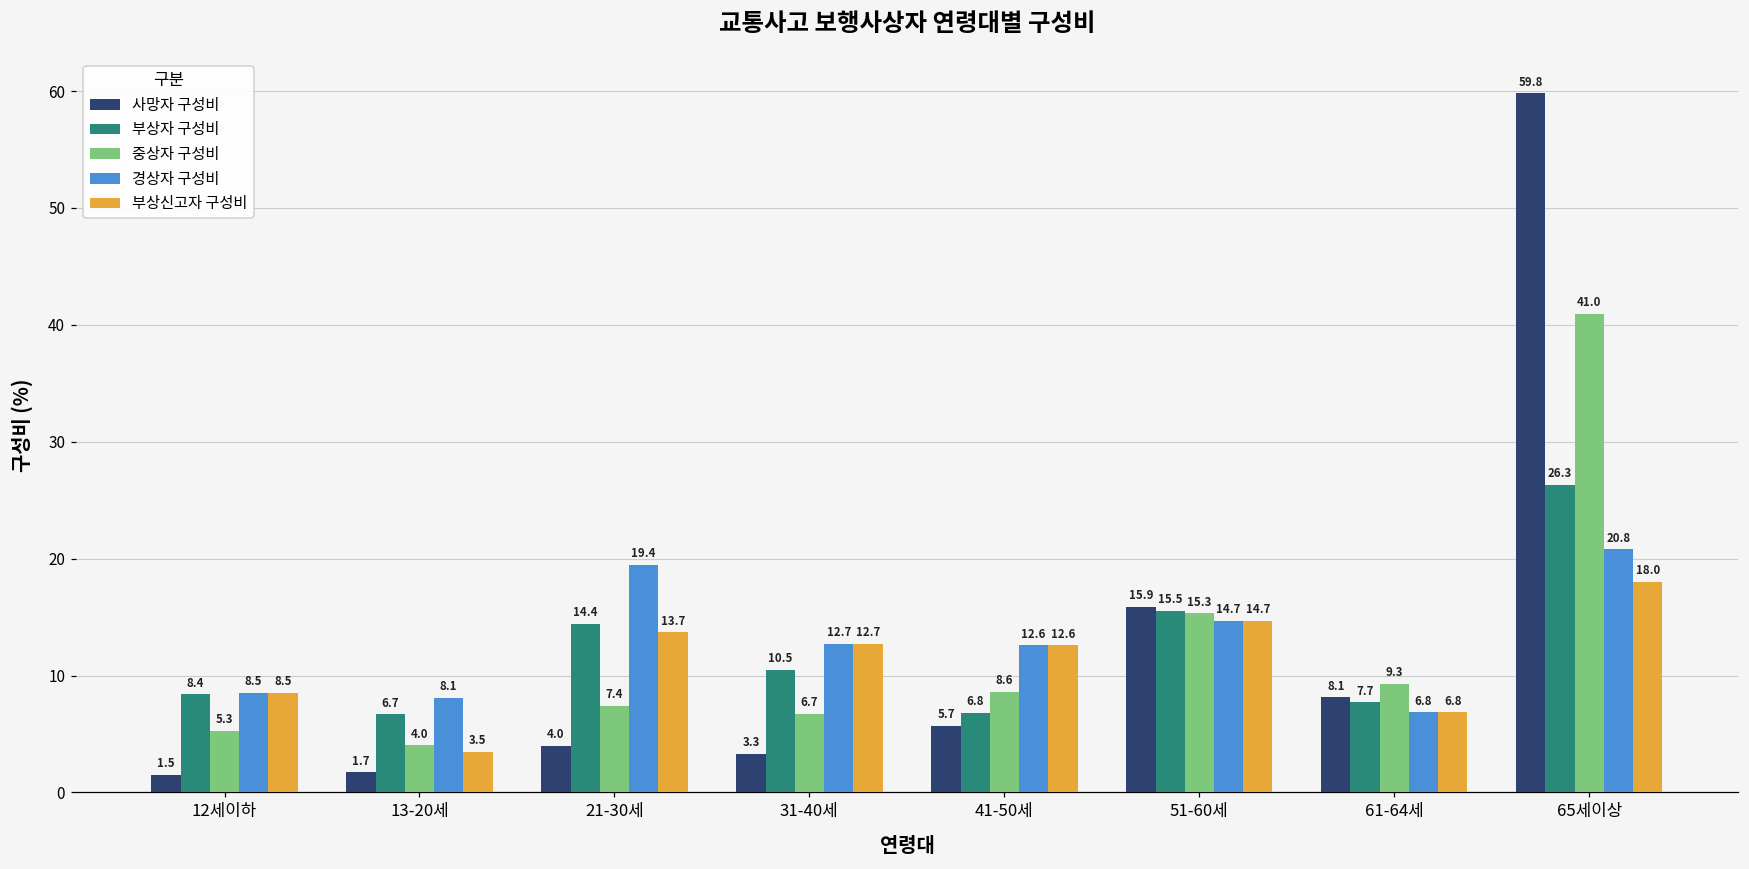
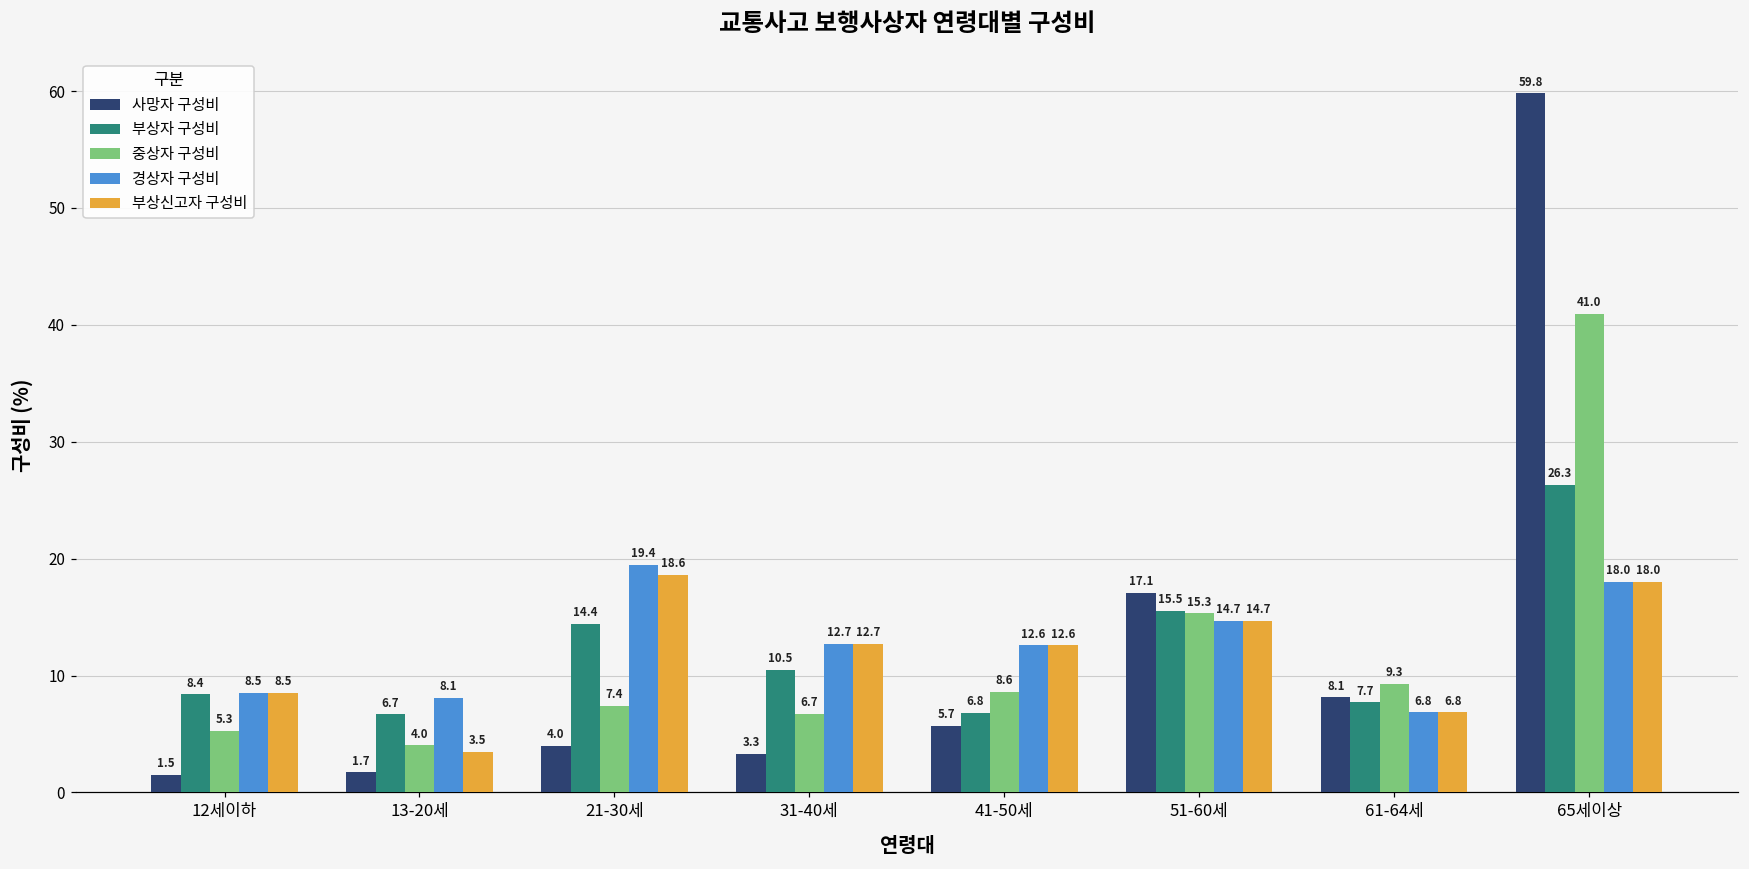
부상신고자 구성비, 21-30세: 13.7 -> 18.6
사망자 구성비, 51-60세: 15.9 -> 17.1
경상자 구성비, 65세이상: 20.8 -> 18.0
